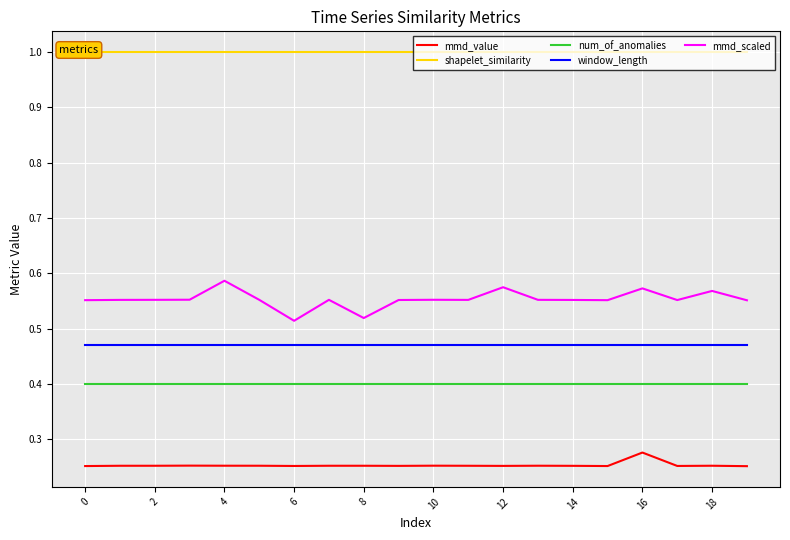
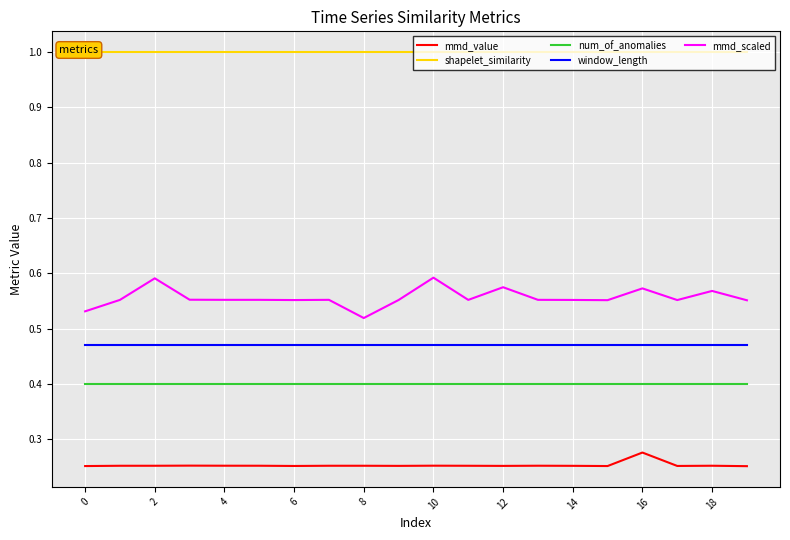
mmd_scaled, 0: 0.55 -> 0.53
mmd_scaled, 2: 0.55 -> 0.59
mmd_scaled, 4: 0.59 -> 0.55
mmd_scaled, 6: 0.51 -> 0.55
mmd_scaled, 10: 0.55 -> 0.59
